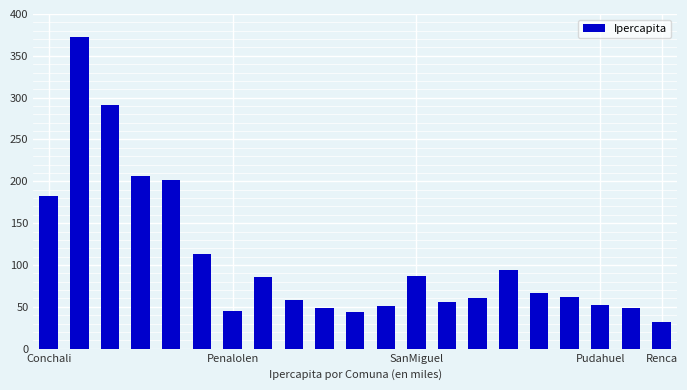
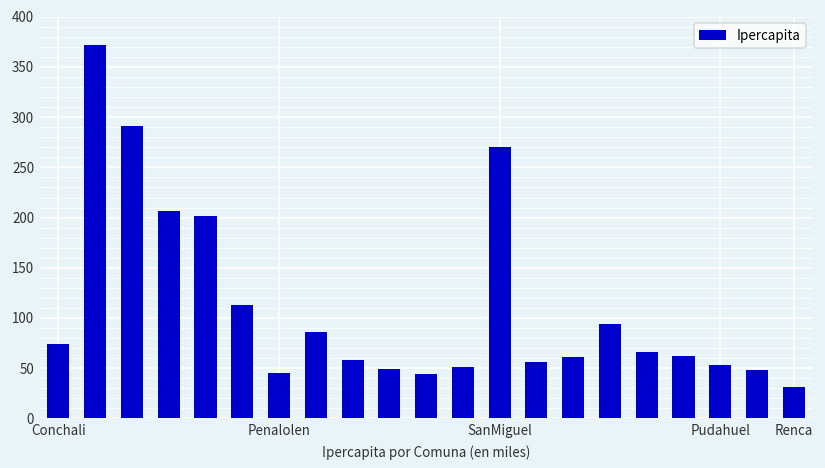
Conchali: 180 -> 70
SanMiguel: 90 -> 270
